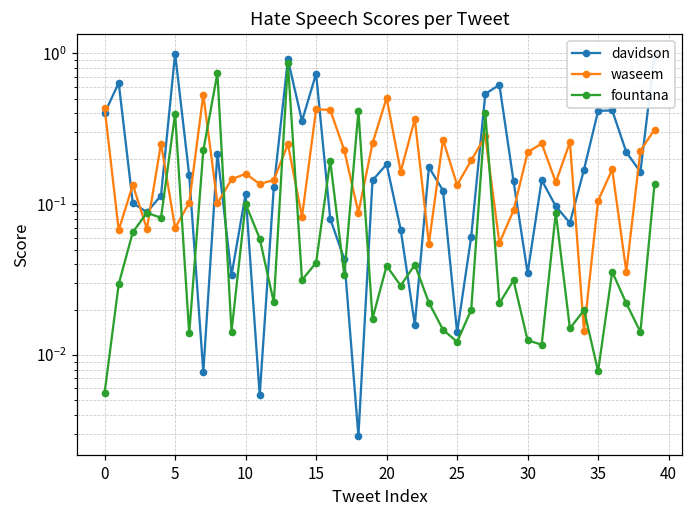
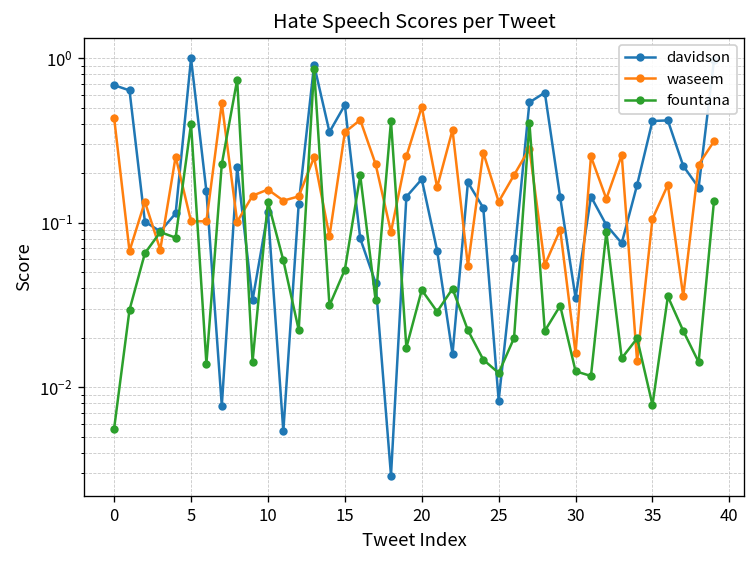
davidson, 0: 0.40 -> 0.7
waseem, 5: 0.07 -> 0.10
fountana, 10: 0.10 -> 0.13
davidson, 15: 0.7 -> 0.52
waseem, 15: 0.43 -> 0.35
fountana, 15: 0.041 -> 0.052
davidson, 25: 0.014 -> 0.008
waseem, 30: 0.22 -> 0.016
